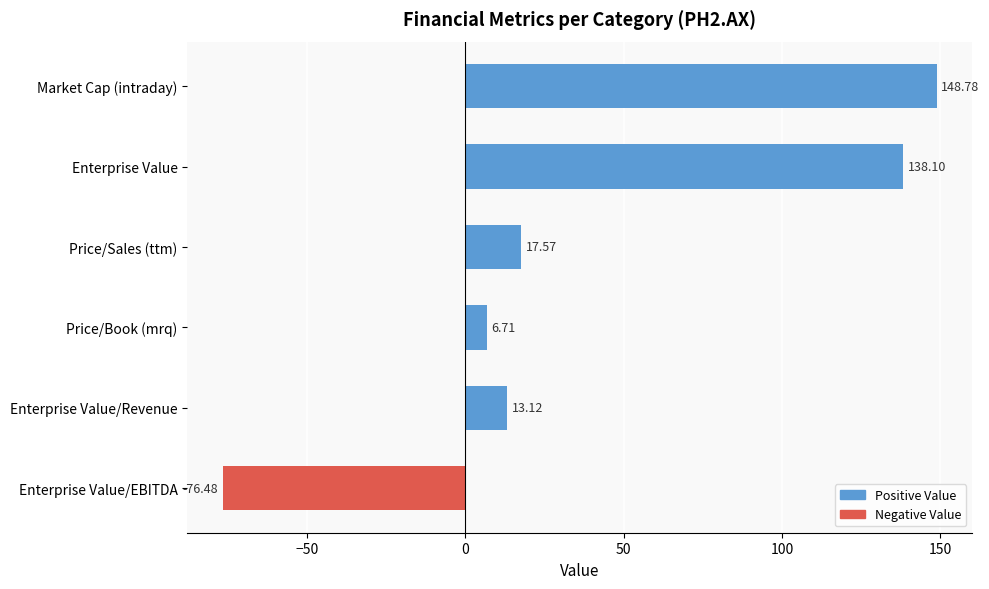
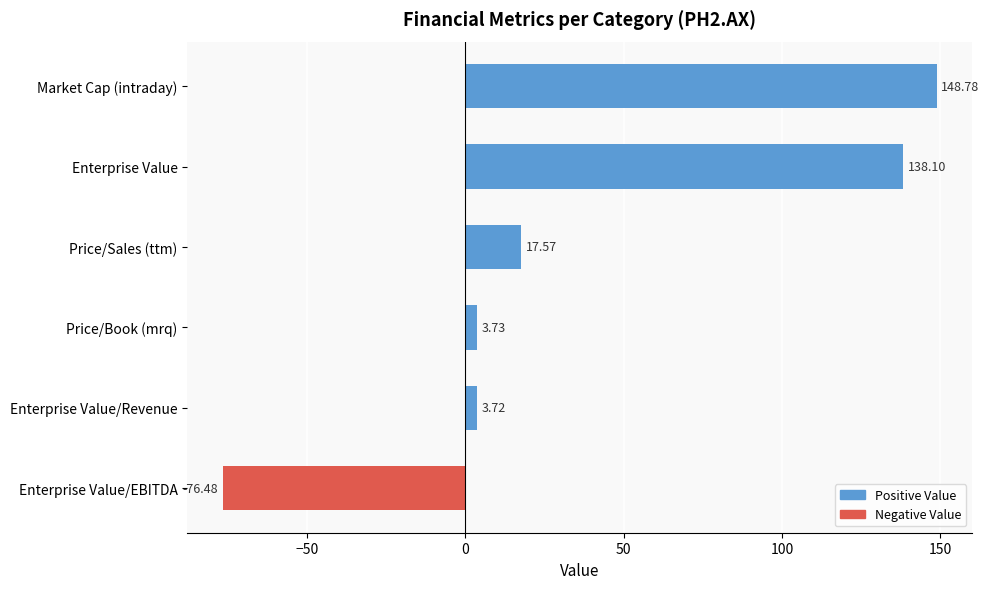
Price/Book (mrq): 6.71 -> 3.73
Enterprise Value/Revenue: 13.12 -> 3.72
